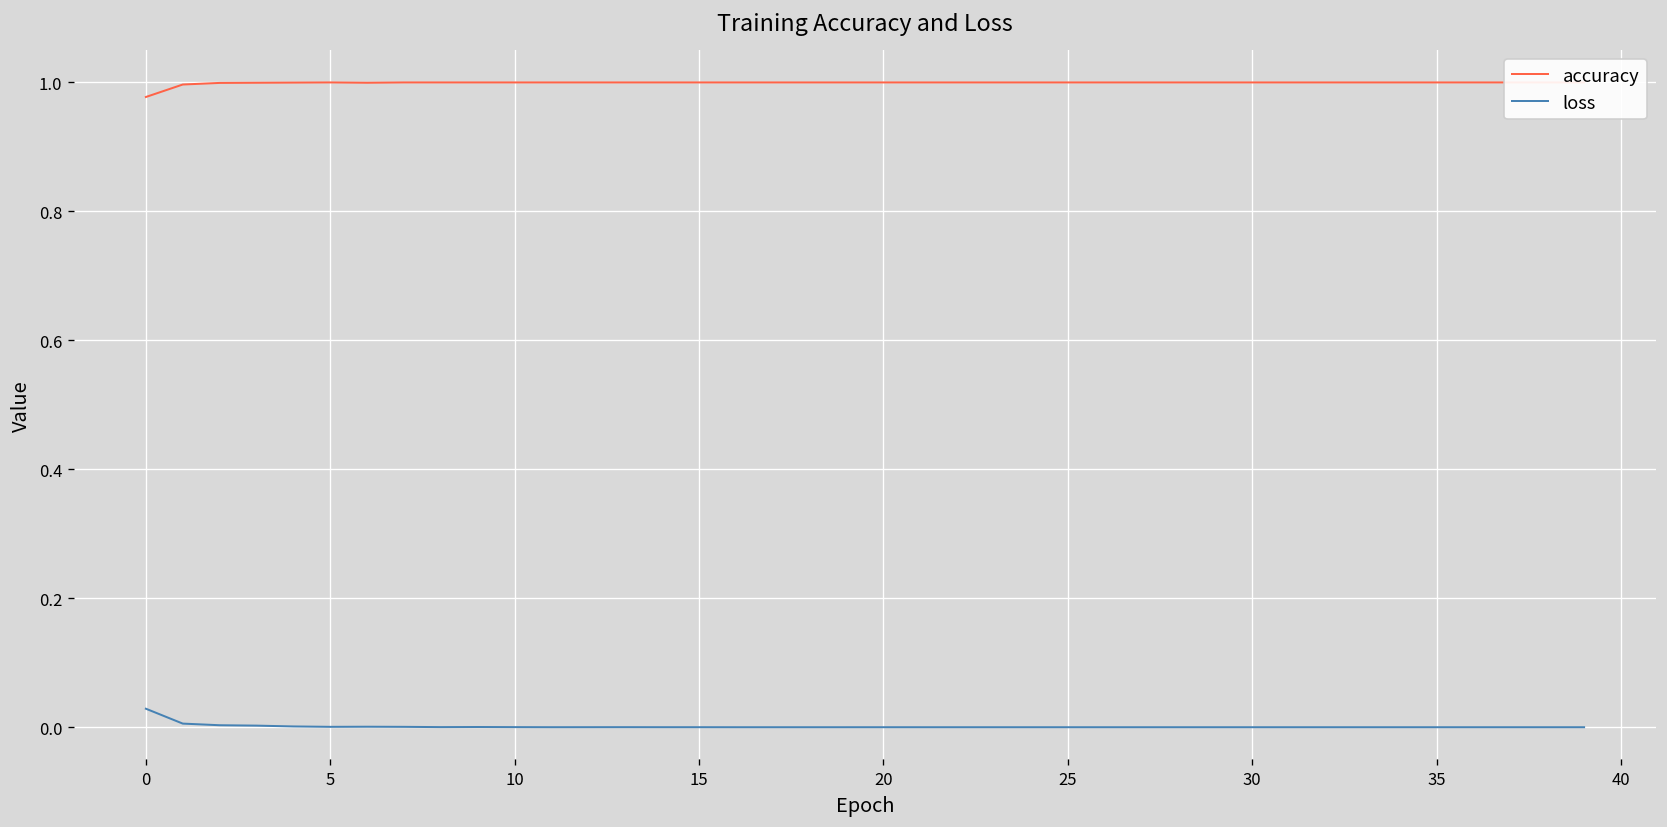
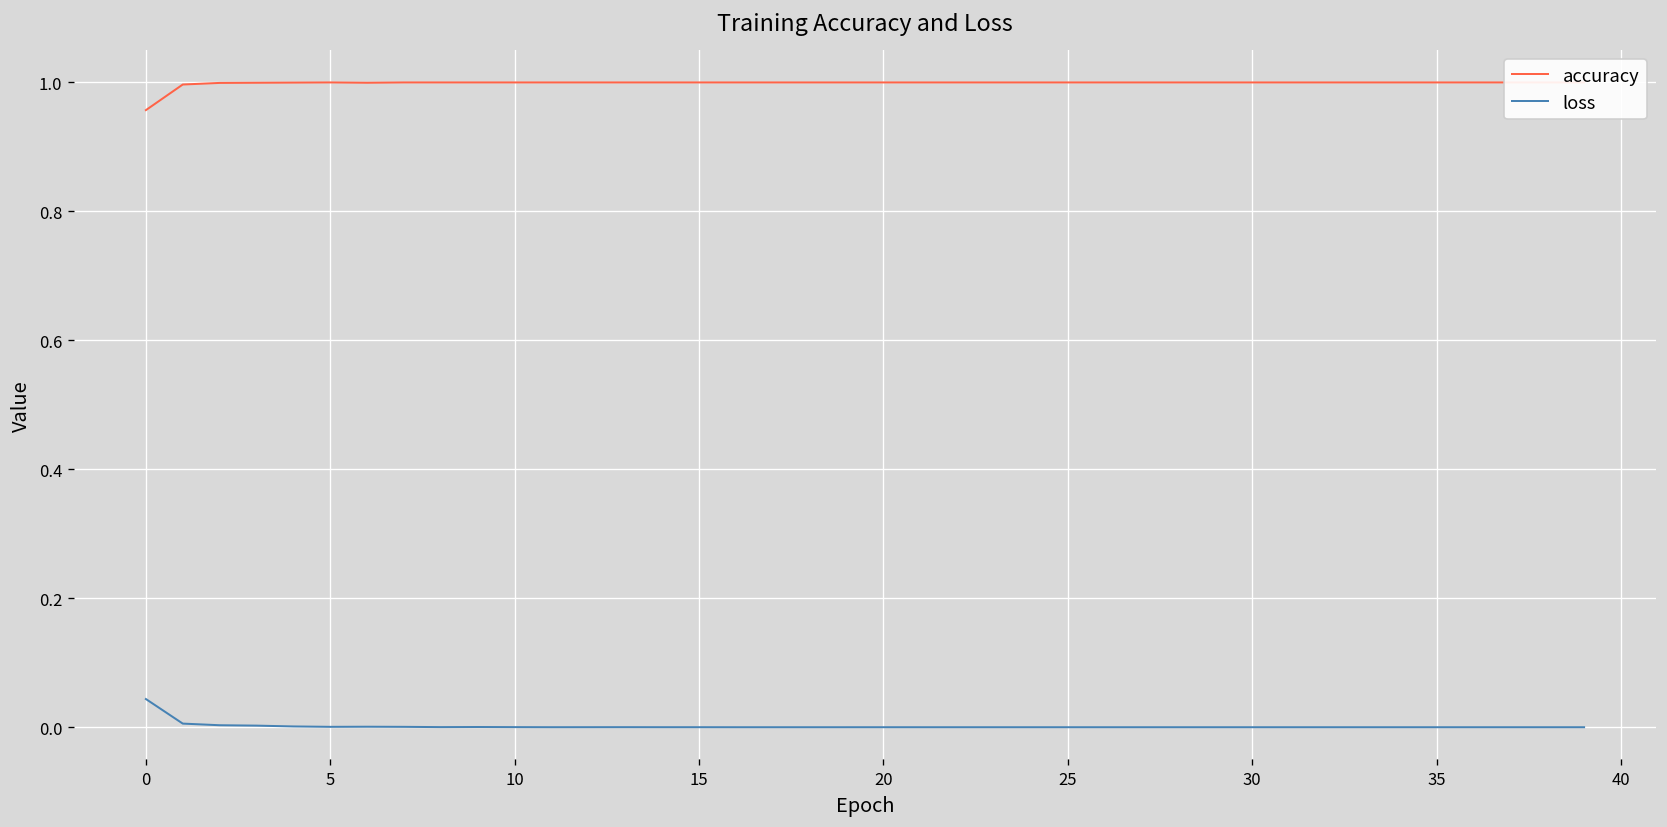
accuracy, 0: 0.98 -> 0.96
loss, 0: 0.03 -> 0.04
